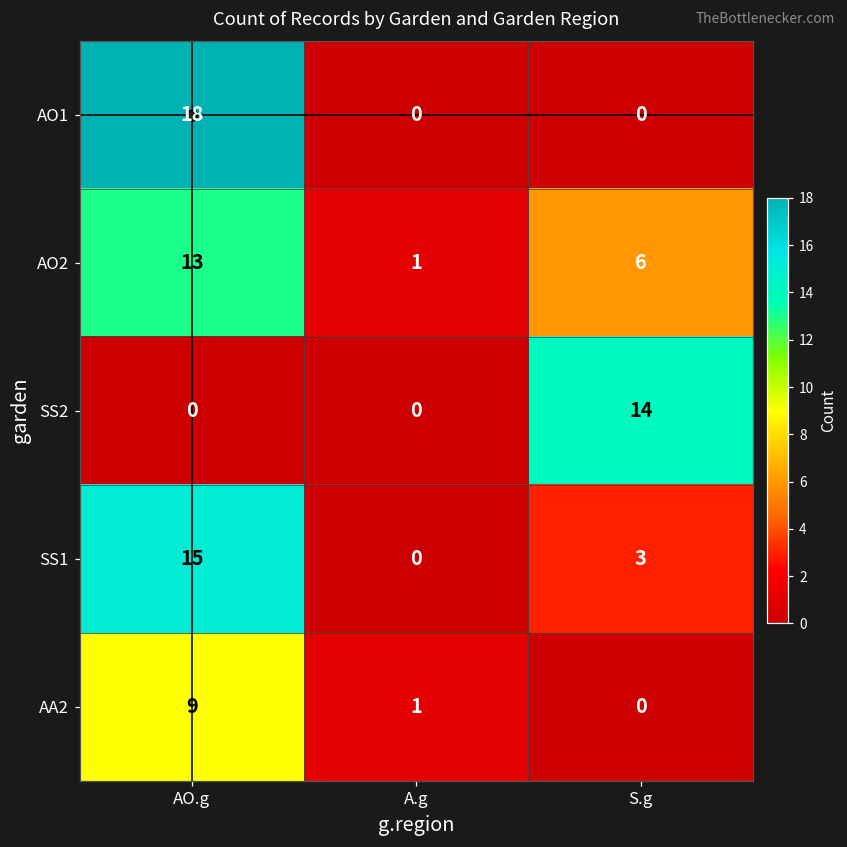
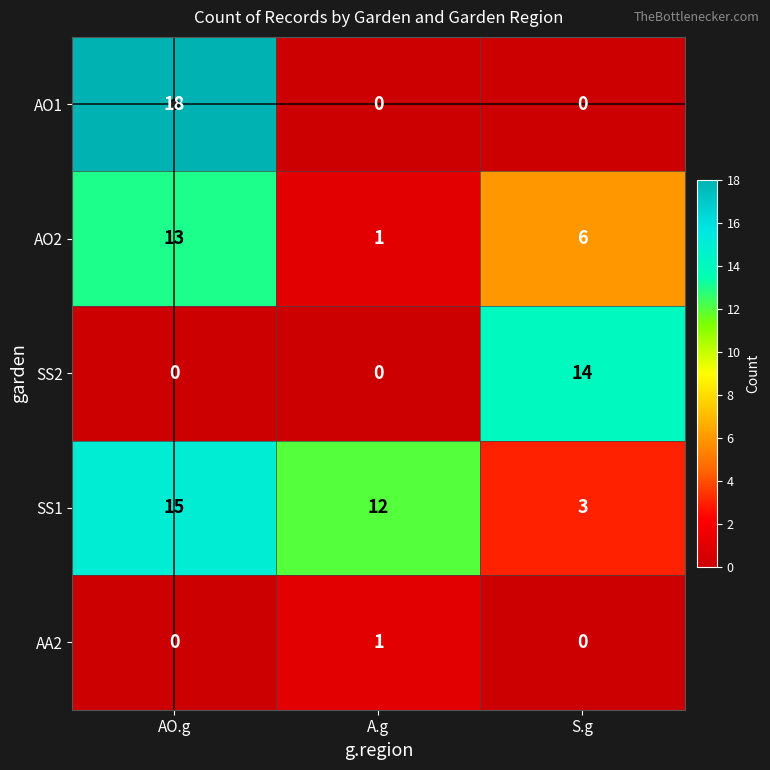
SS1, A.g: 0 -> 12
AA2, AO.g: 9 -> 0
